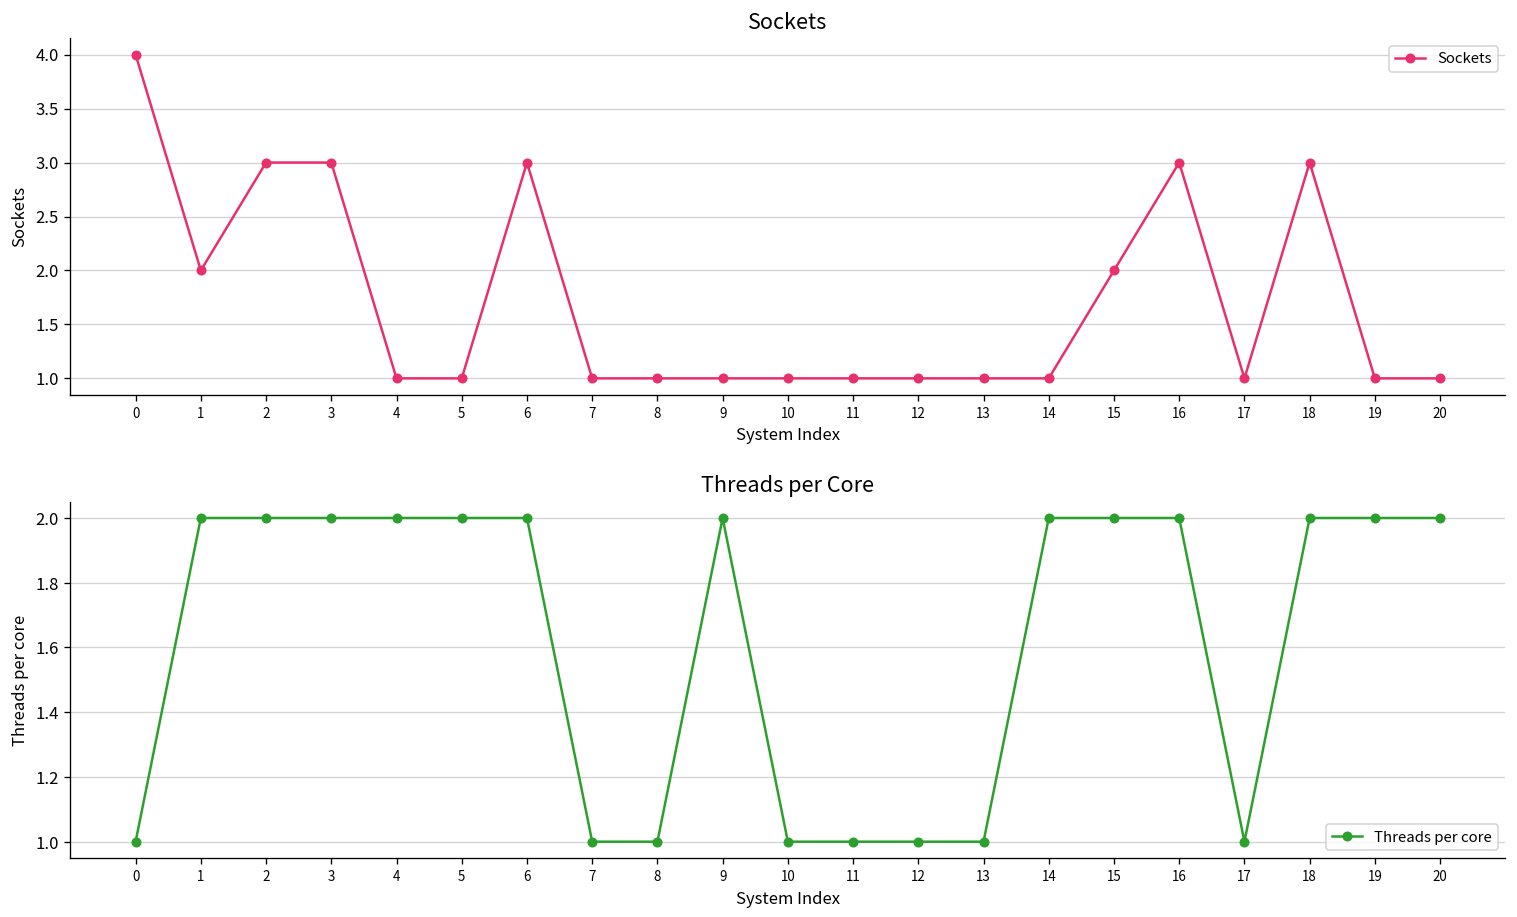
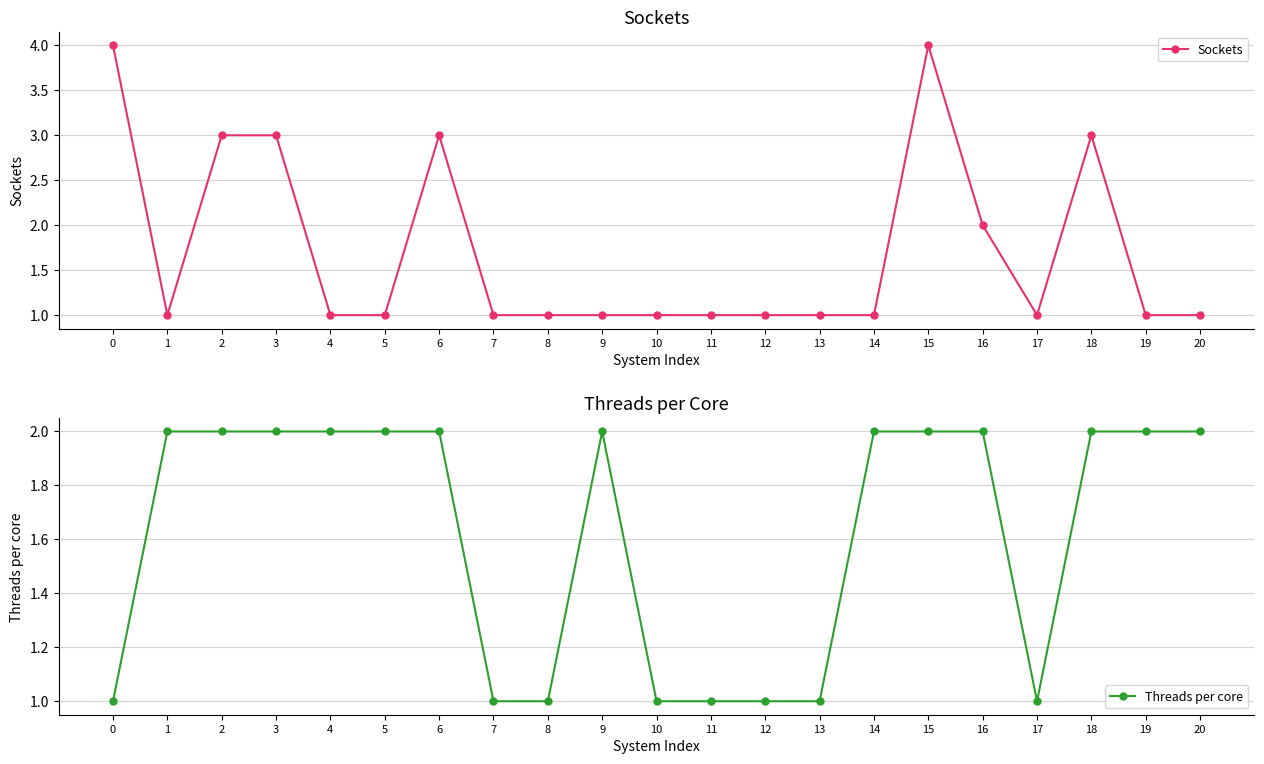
Sockets, 1: 2 -> 1
Sockets, 15: 2 -> 4
Sockets, 16: 3 -> 2
